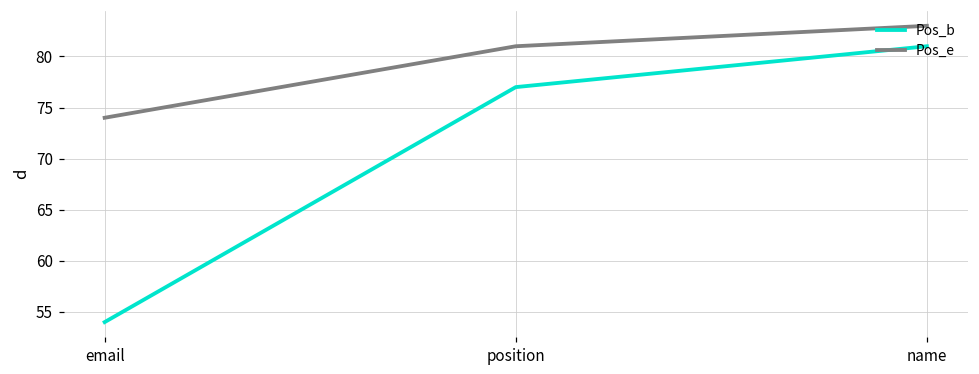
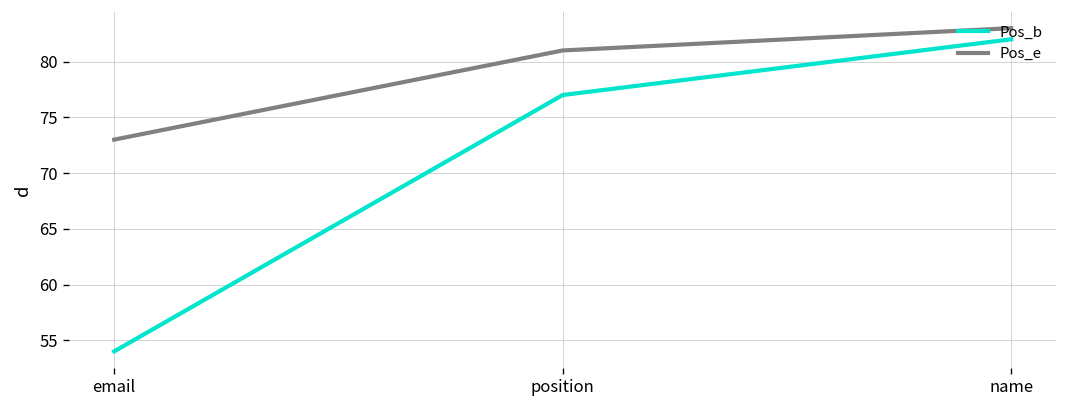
Pos_e, email: 74 -> 73
Pos_b, name: 81 -> 82
